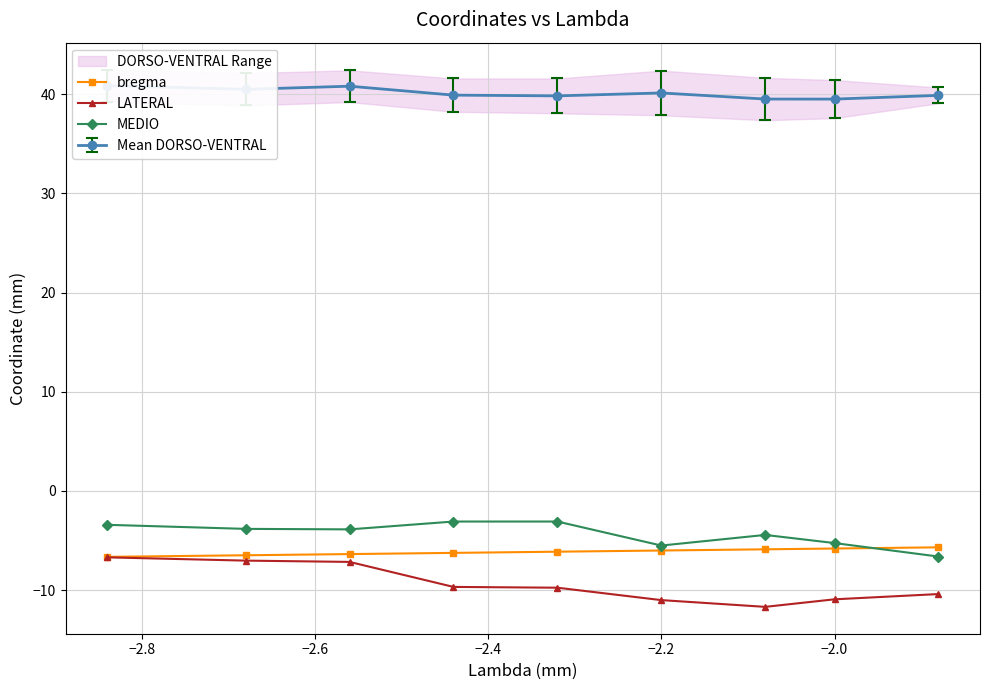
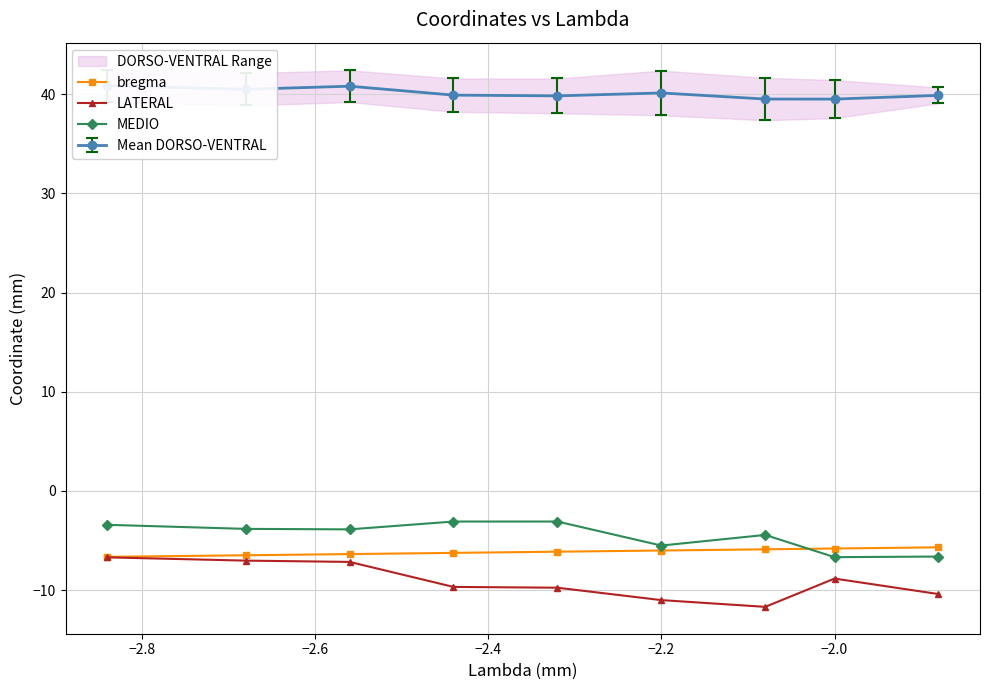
LATERAL, −2.0: -11 -> -9
MEDIO, −2.0: -5 -> -7
